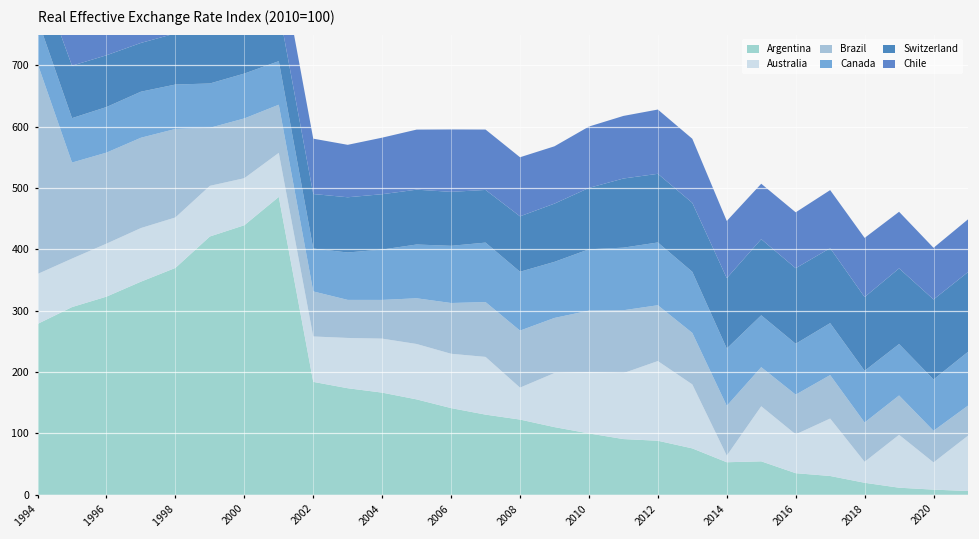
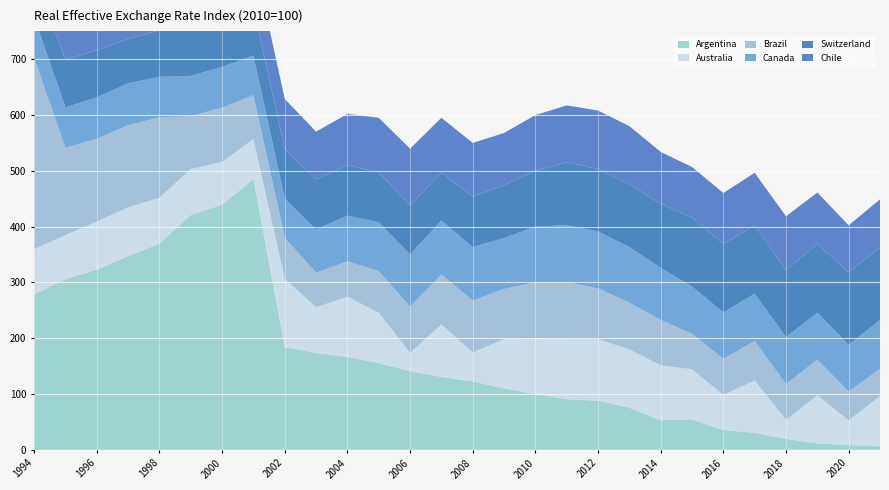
Australia, 2002: 70 -> 120
Australia, 2004: 90 -> 110
Australia, 2006: 90 -> 30
Australia, 2012: 130 -> 110
Australia, 2014: 10 -> 100
